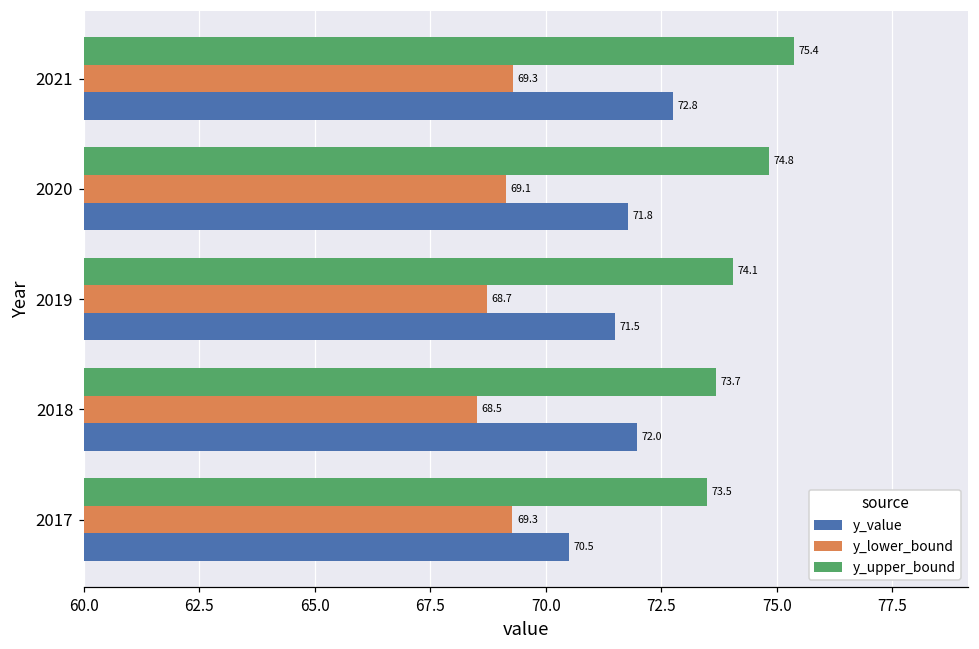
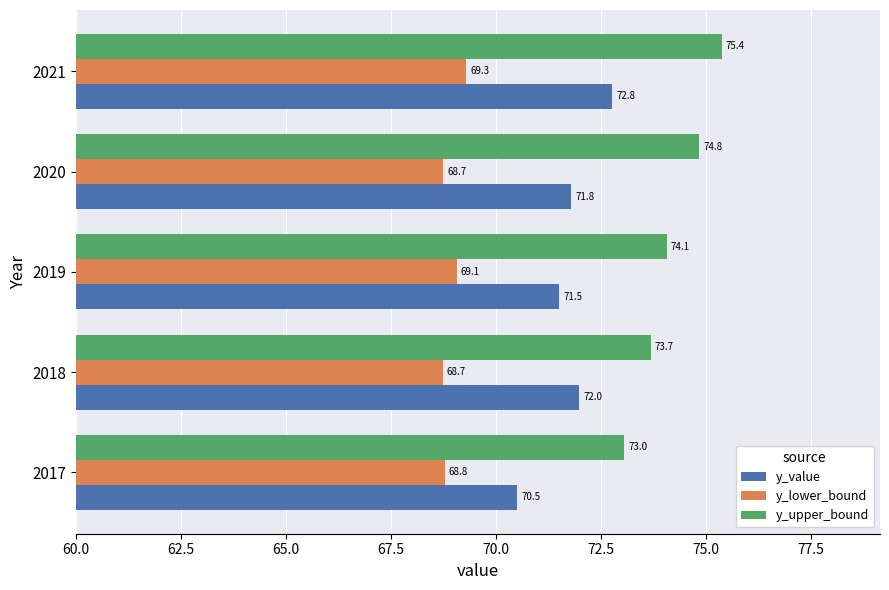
y_lower_bound, 2020: 69.1 -> 68.7
y_lower_bound, 2019: 68.7 -> 69.1
y_lower_bound, 2018: 68.5 -> 68.7
y_upper_bound, 2017: 73.5 -> 73.0
y_lower_bound, 2017: 69.3 -> 68.8
